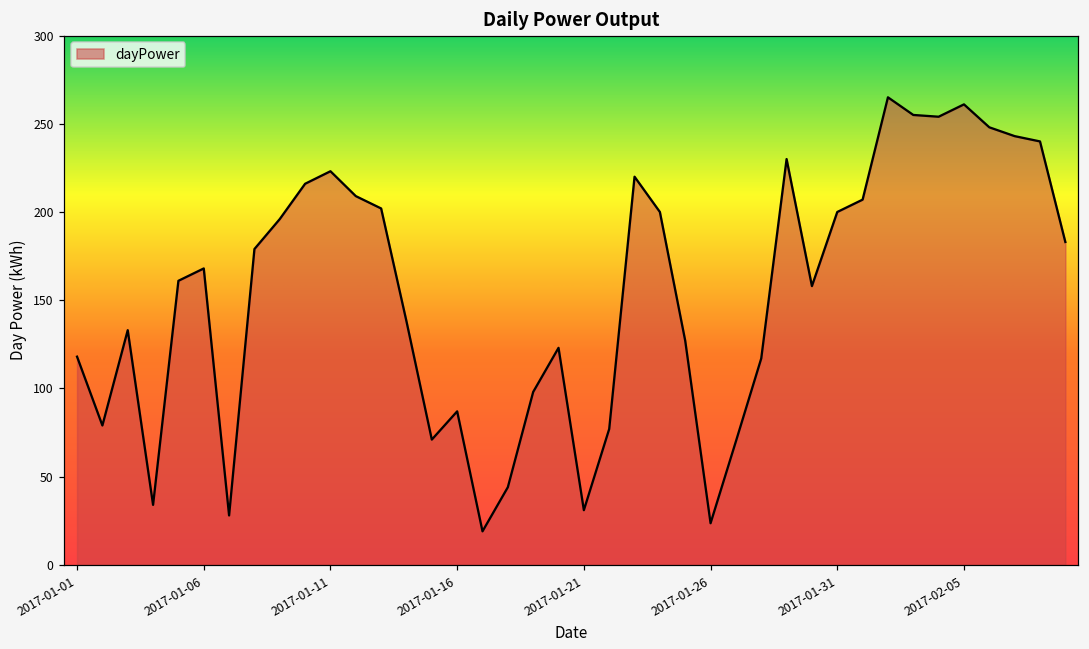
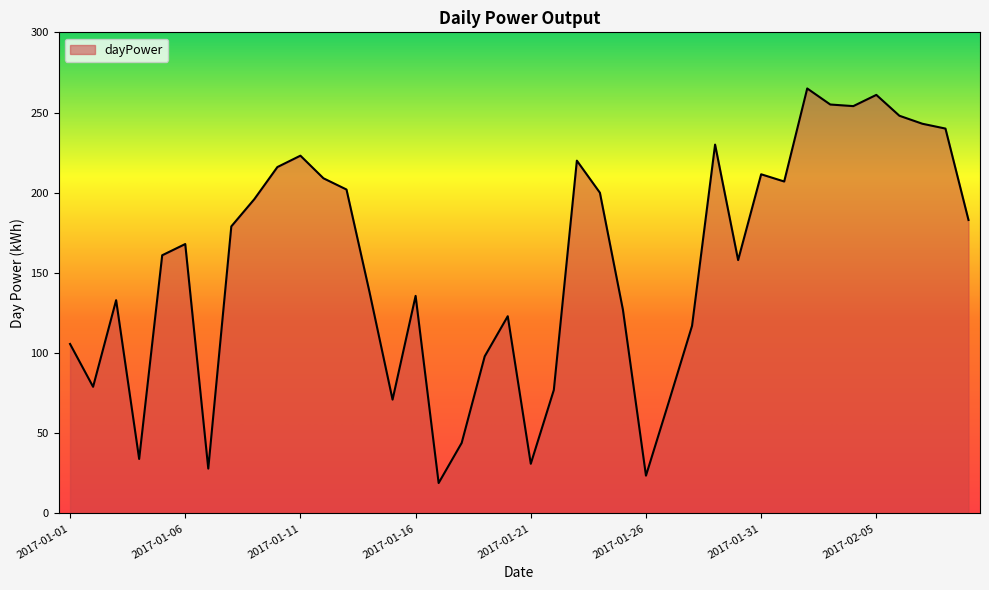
2017-01-01: 118 -> 106
2017-01-16: 87 -> 136
2017-01-31: 200 -> 212
